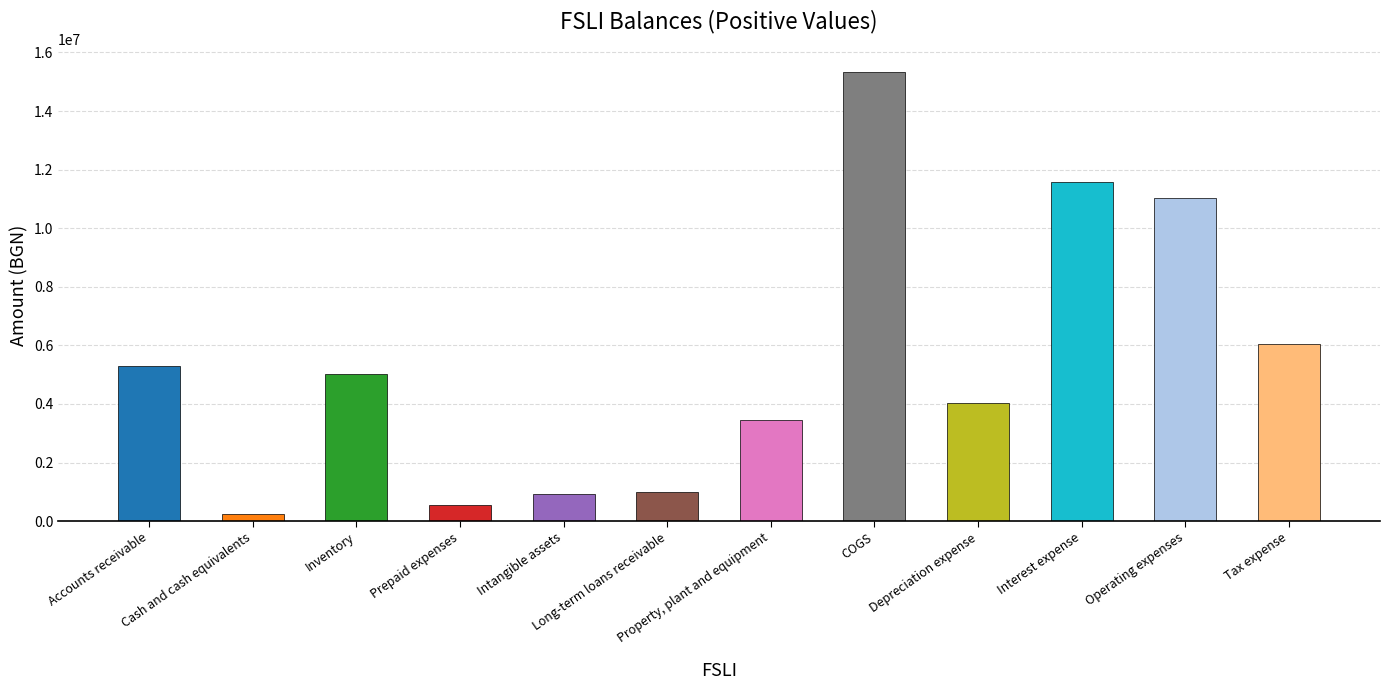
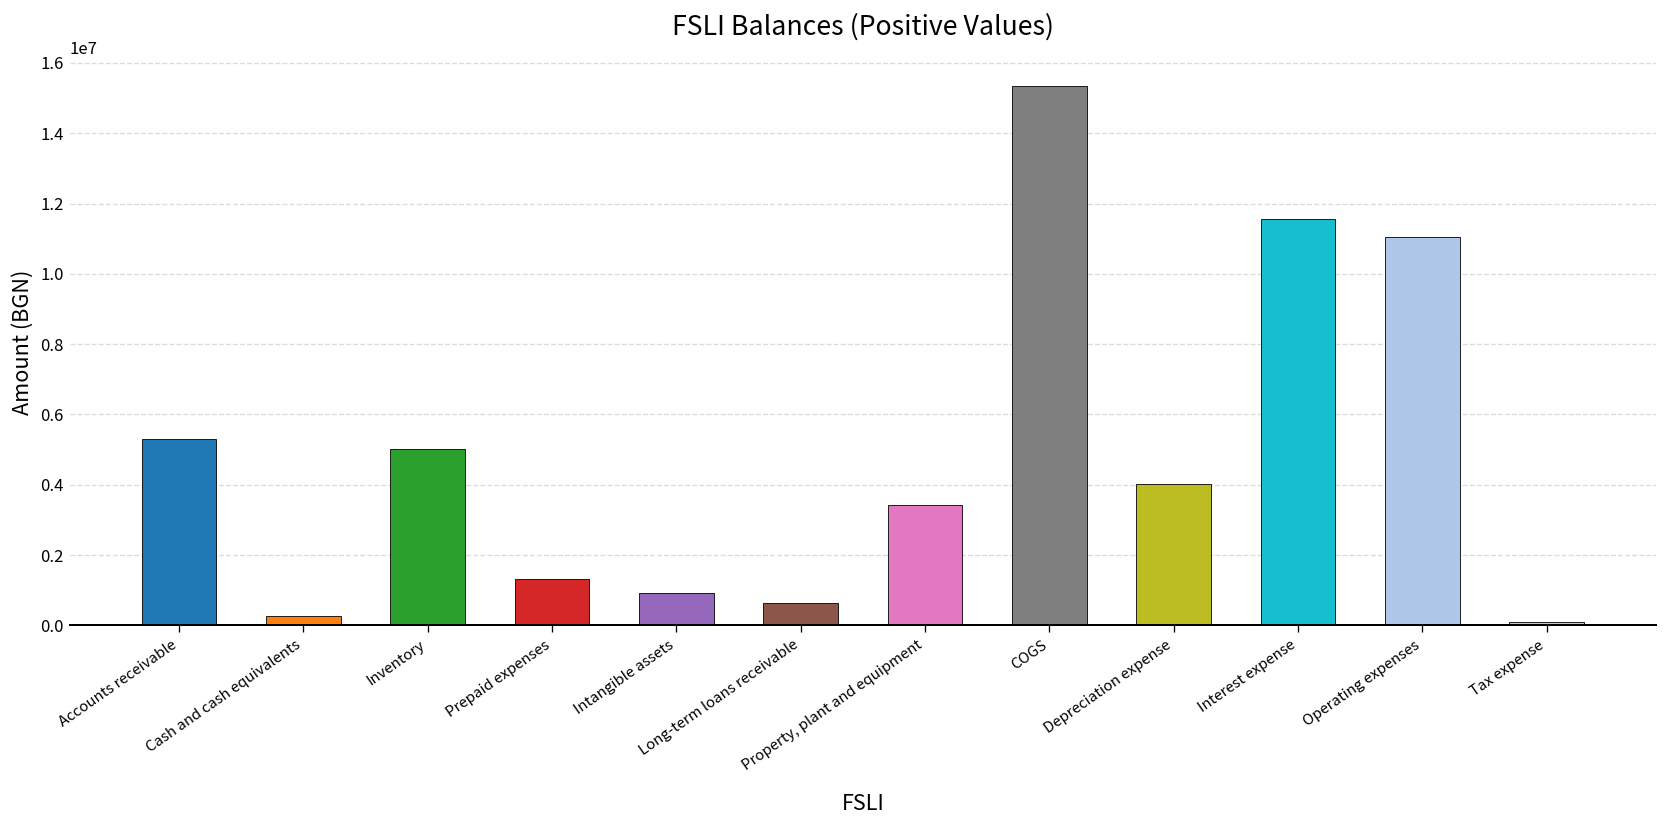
Prepaid expenses: 600000 -> 1300000
Long-term loans receivable: 1000000 -> 600000
Tax expense: 6000000 -> 100000
